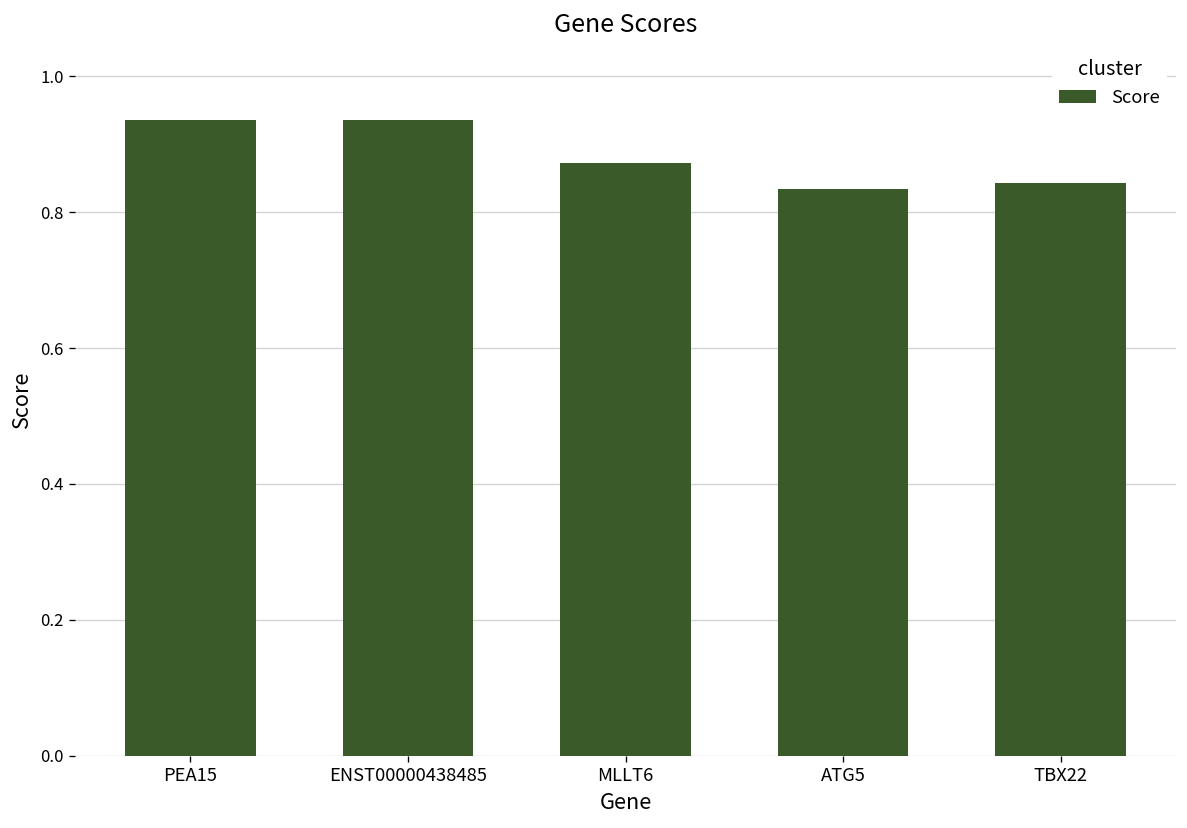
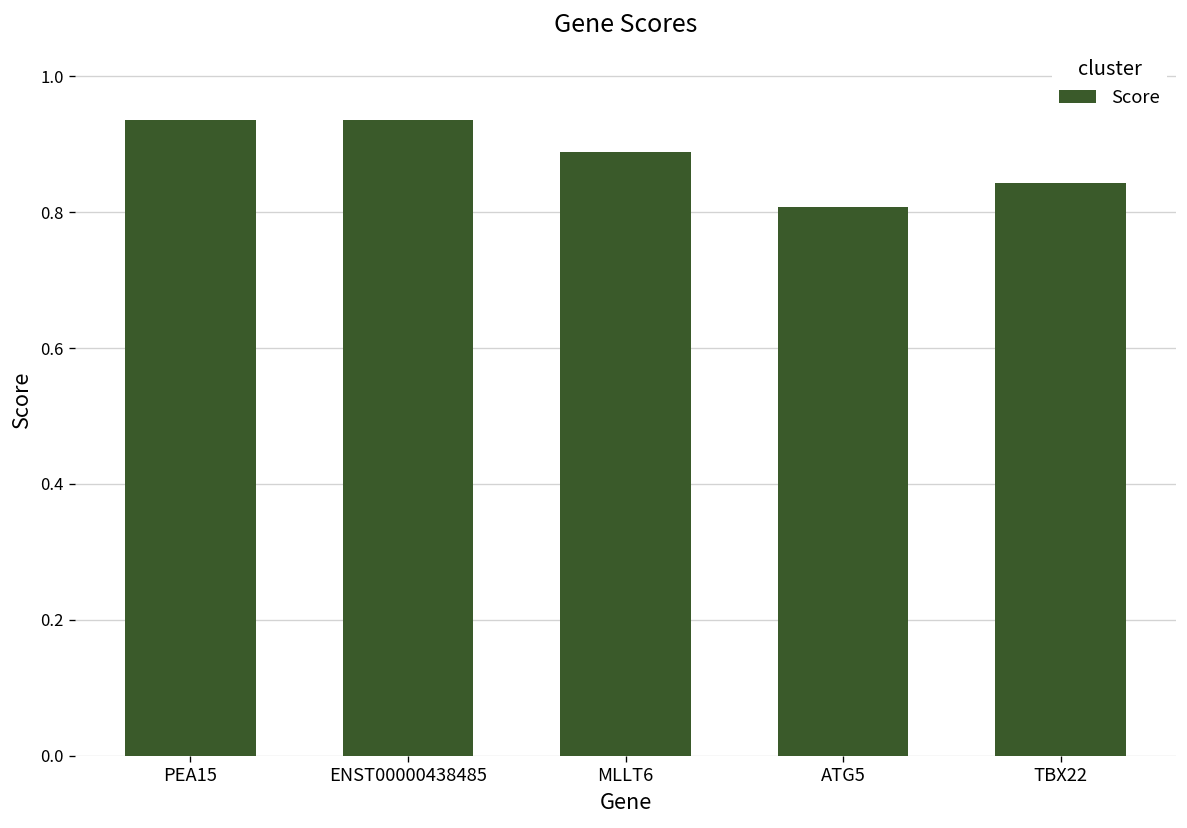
MLLT6: 0.87 -> 0.89
ATG5: 0.83 -> 0.81
